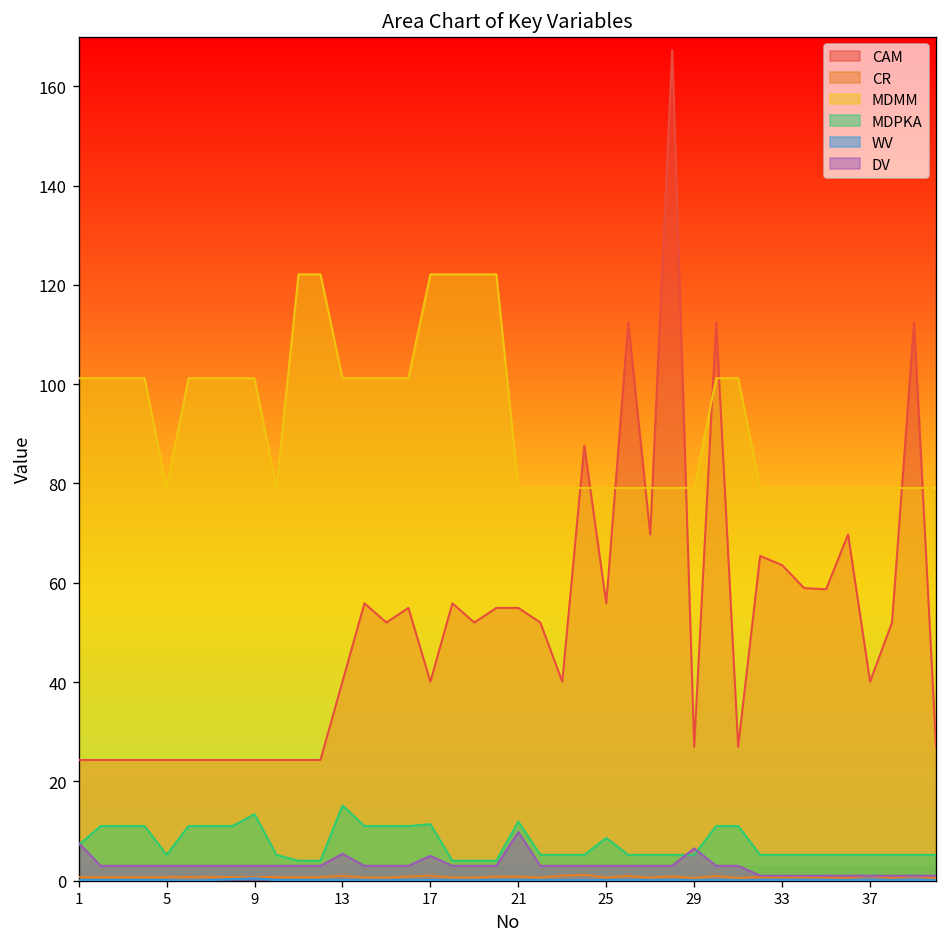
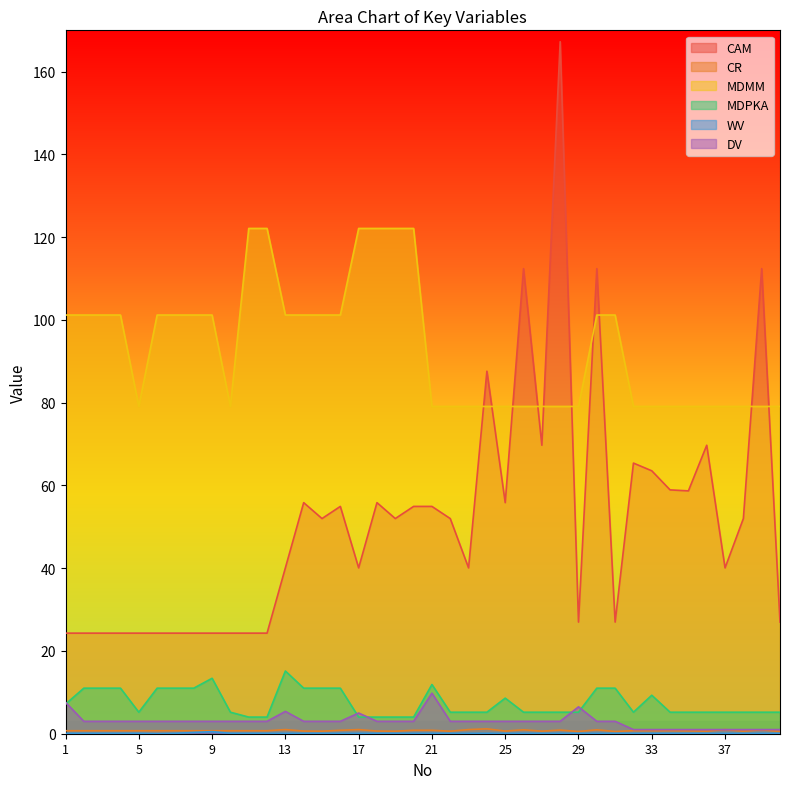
MDPKA, 17: 11 -> 4
MDPKA, 33: 5 -> 9
